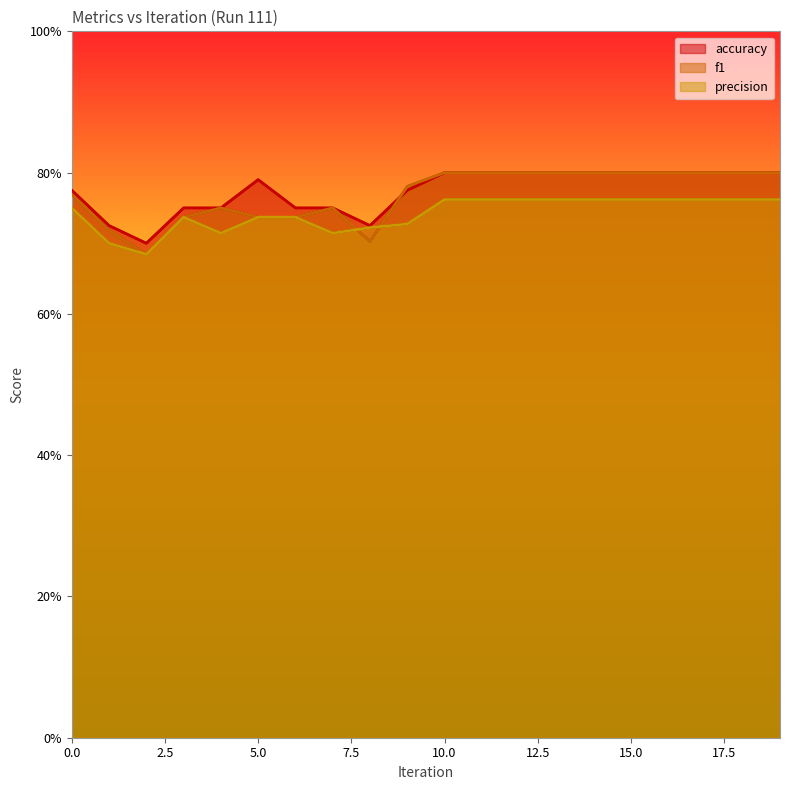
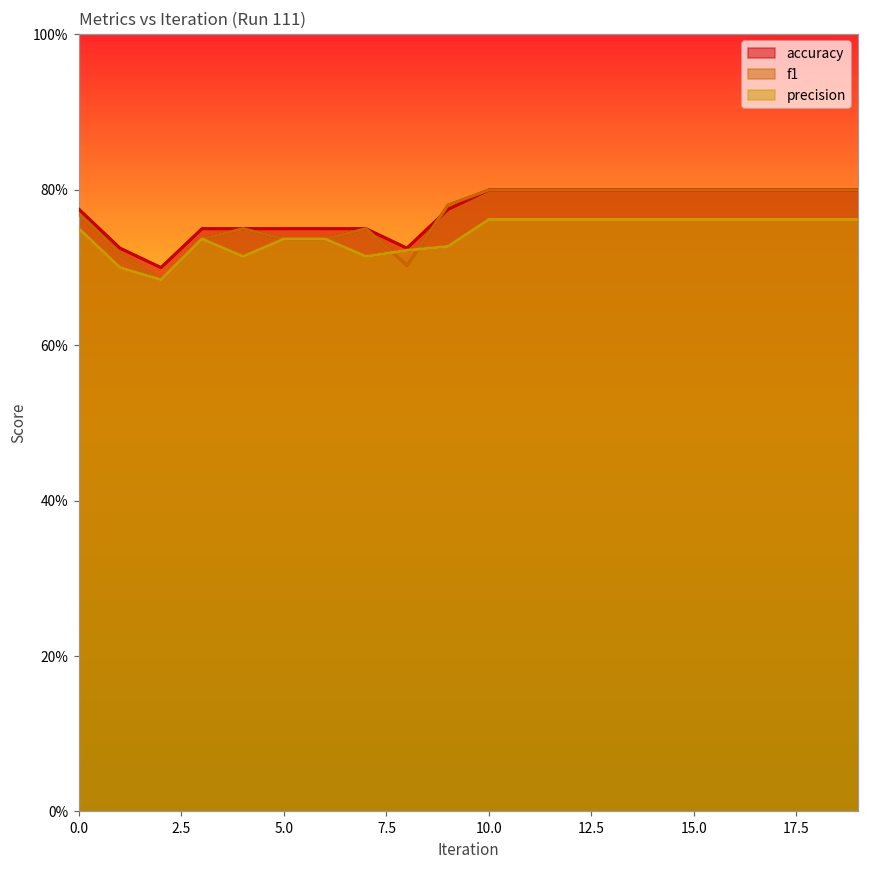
accuracy, 5.0: 79% -> 75%
